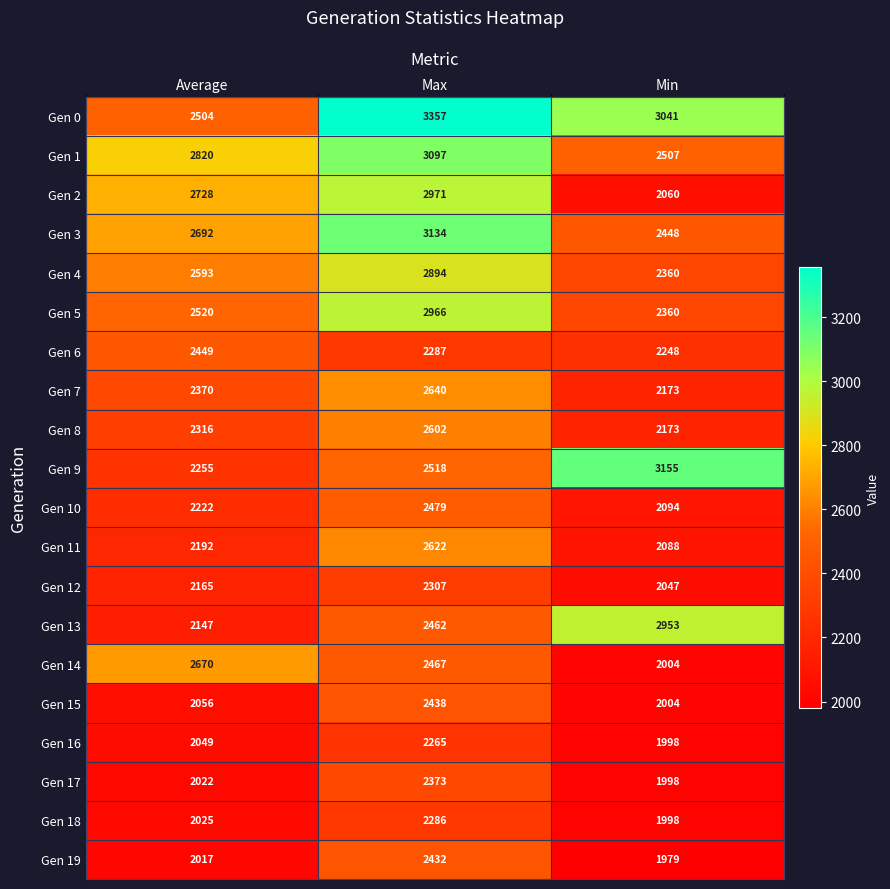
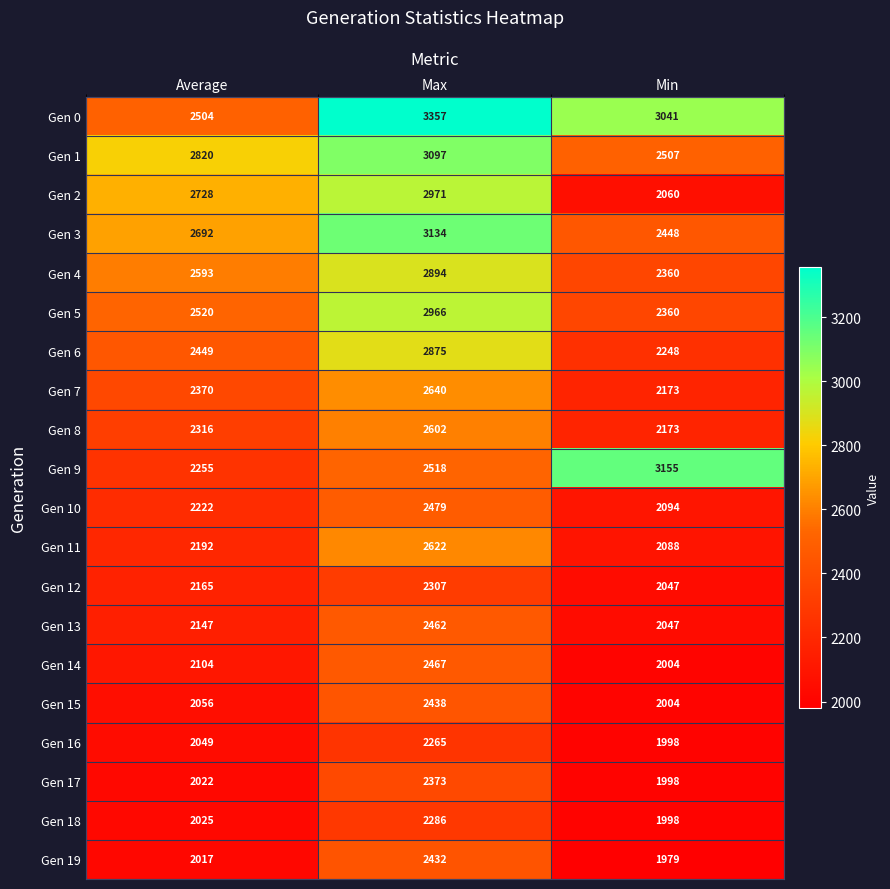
Gen 6, Max: 2287 -> 2875
Gen 13, Min: 2953 -> 2047
Gen 14, Average: 2670 -> 2104
